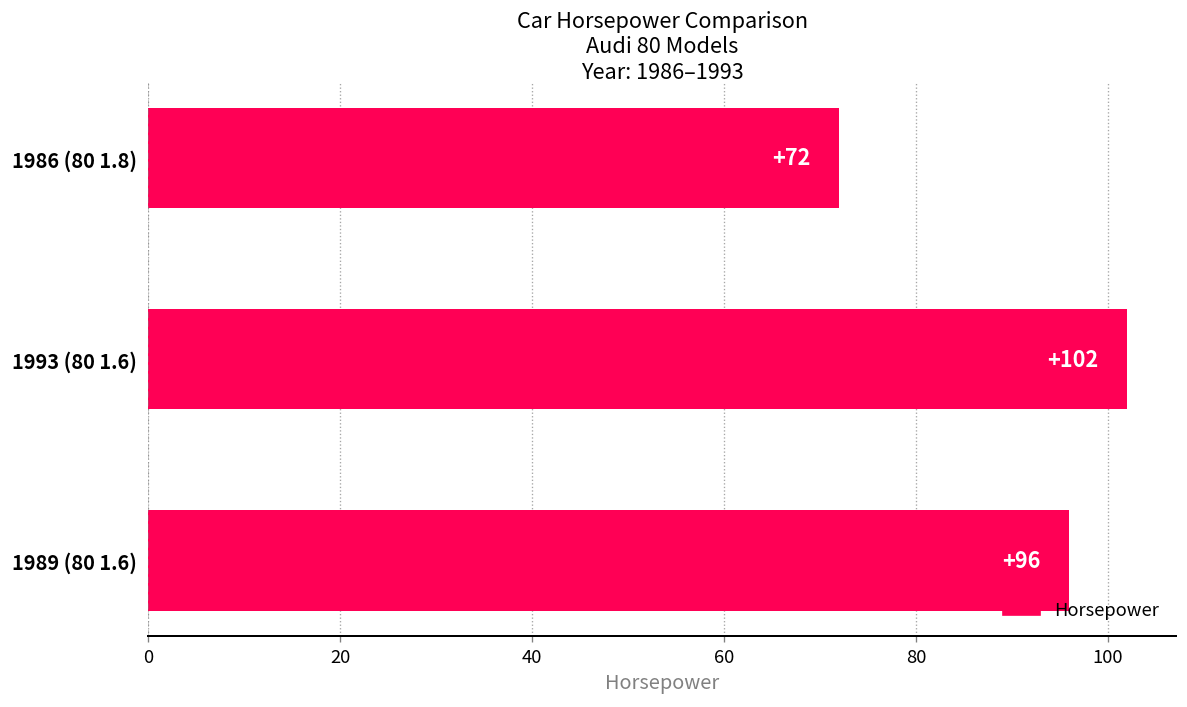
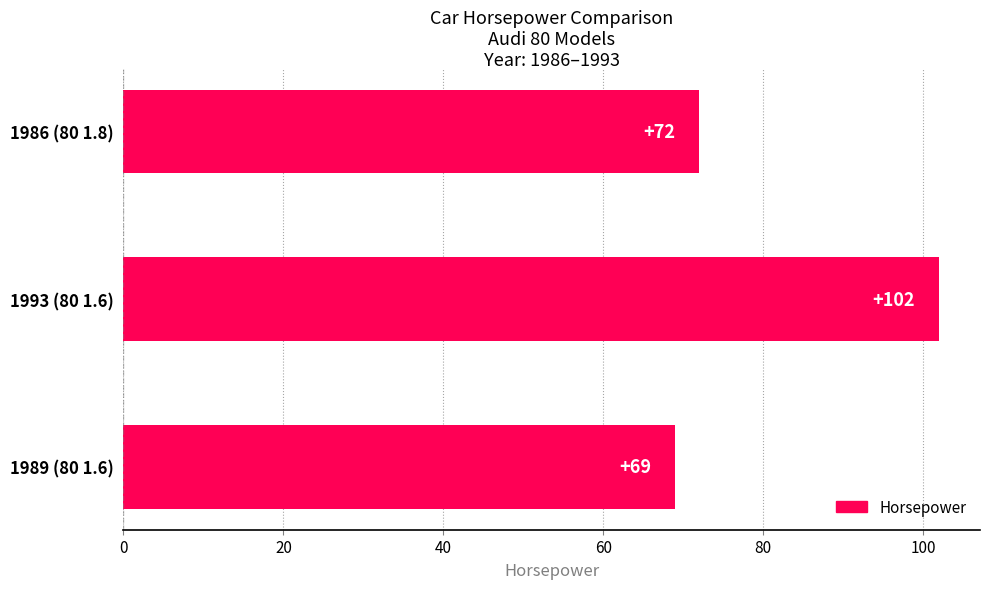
1989 (80 1.6): +96 -> +69
